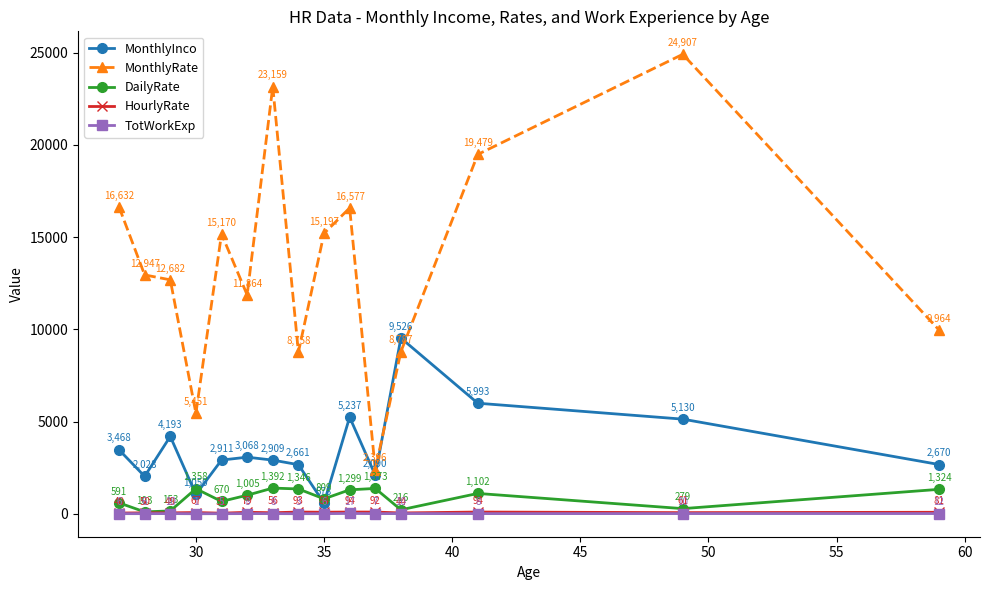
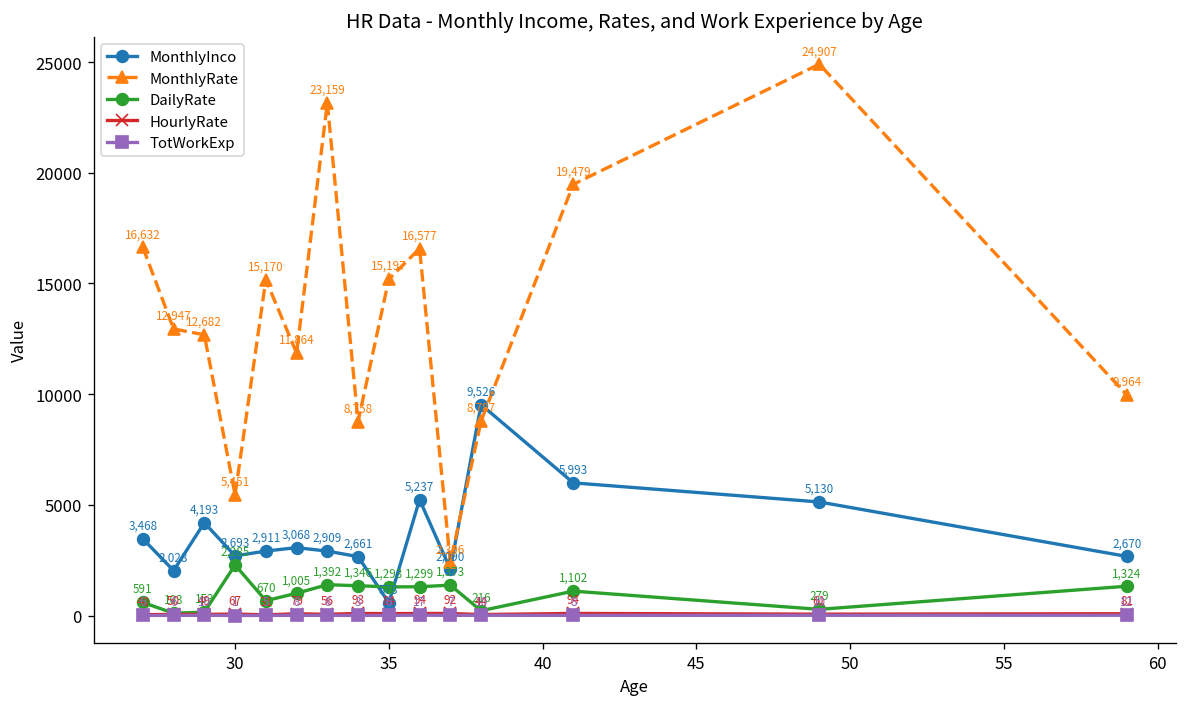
MonthlyInco, 30: 1,050 -> 2,693
DailyRate, 30: 1,358 -> 2,285
DailyRate, 35: 809 -> 1,293
